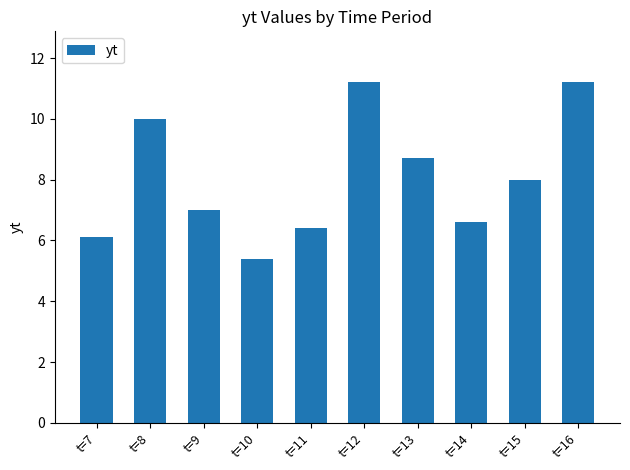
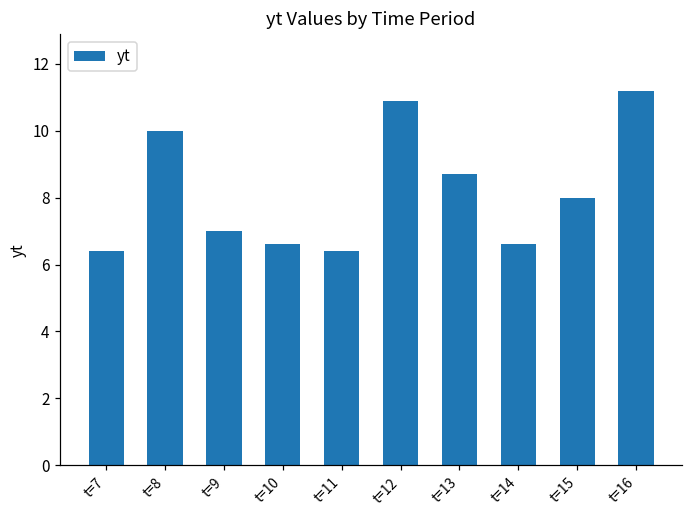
t=7: 6.1 -> 6.4
t=10: 5.4 -> 6.6
t=12: 11.2 -> 10.9
